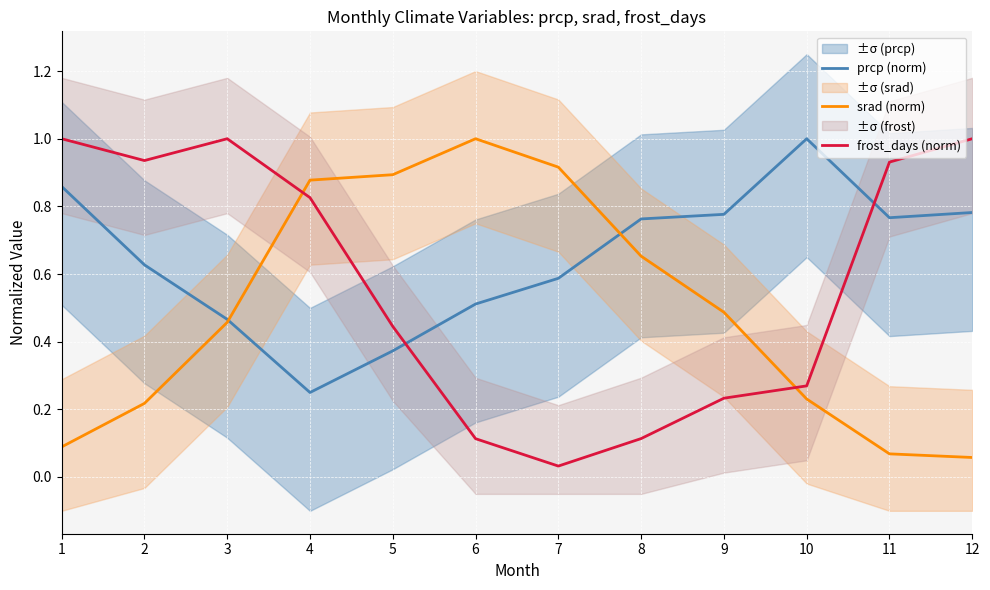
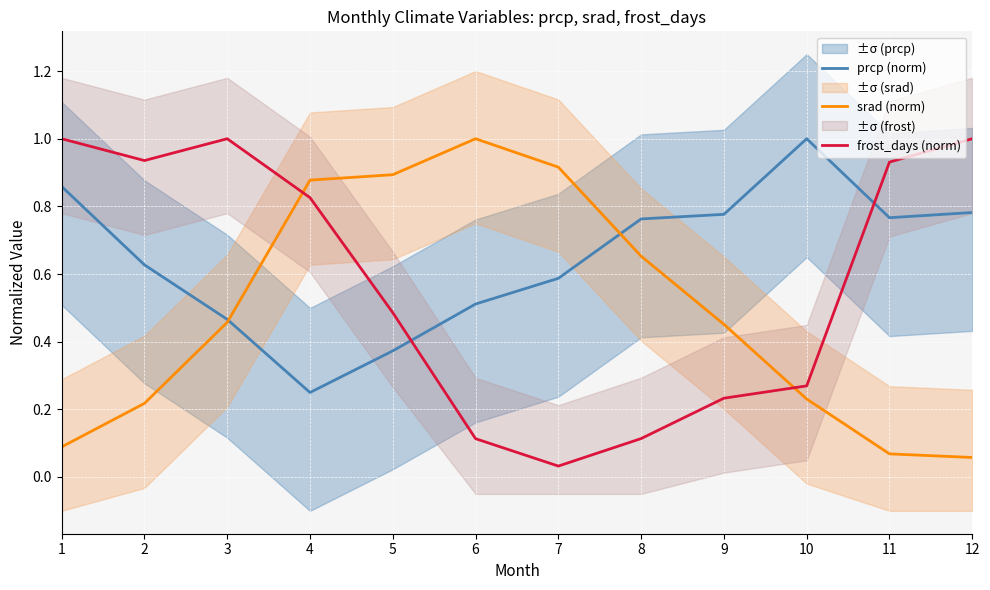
frost_days (norm), 5: 0.45 -> 0.49
srad (norm), 9: 0.49 -> 0.45
